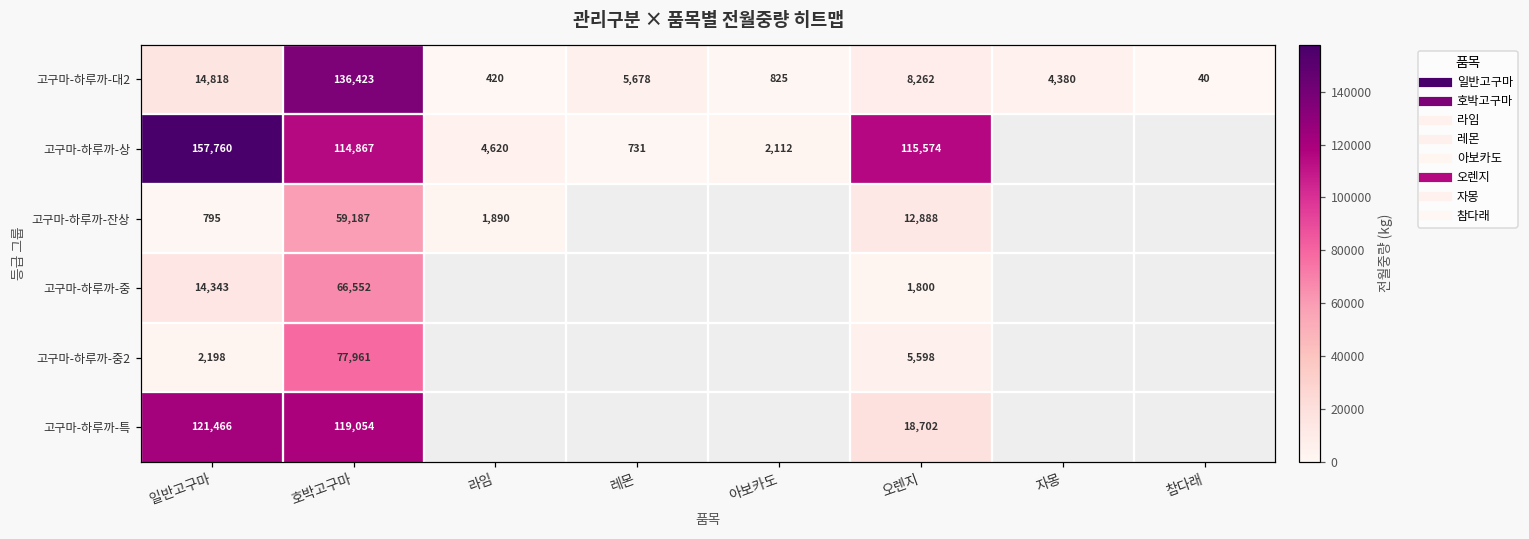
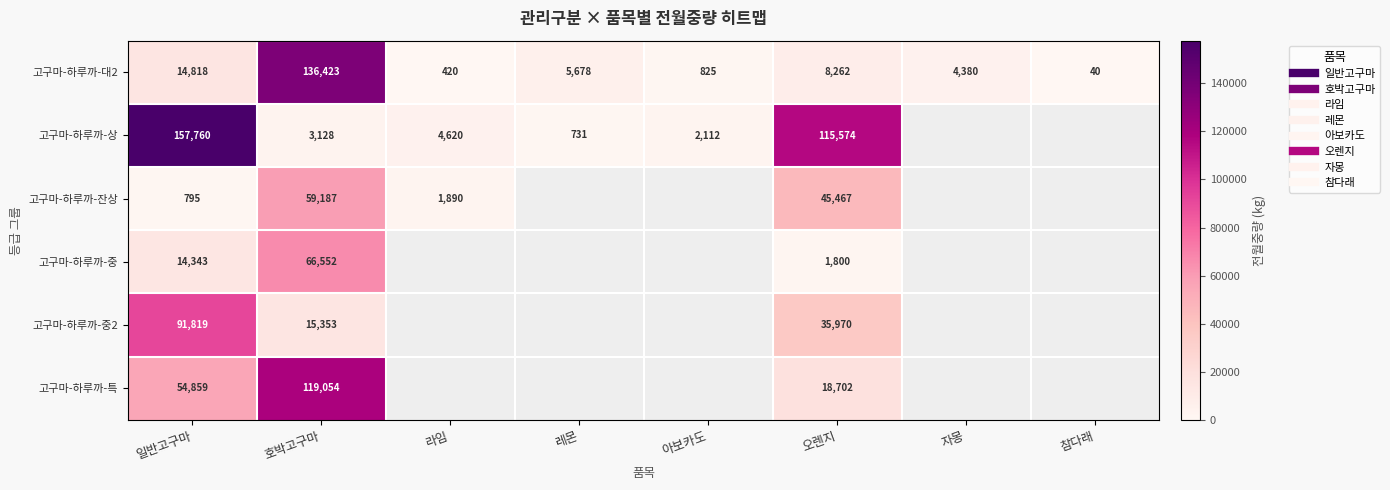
고구마-하루까-상, 호박고구마: 114,867 -> 3,128
고구마-하루까-잔상, 오렌지: 12,888 -> 45,467
고구마-하루까-중2, 일반고구마: 2,198 -> 91,819
고구마-하루까-중2, 호박고구마: 77,961 -> 15,353
고구마-하루까-중2, 오렌지: 5,598 -> 35,970
고구마-하루까-특, 일반고구마: 121,466 -> 54,859
